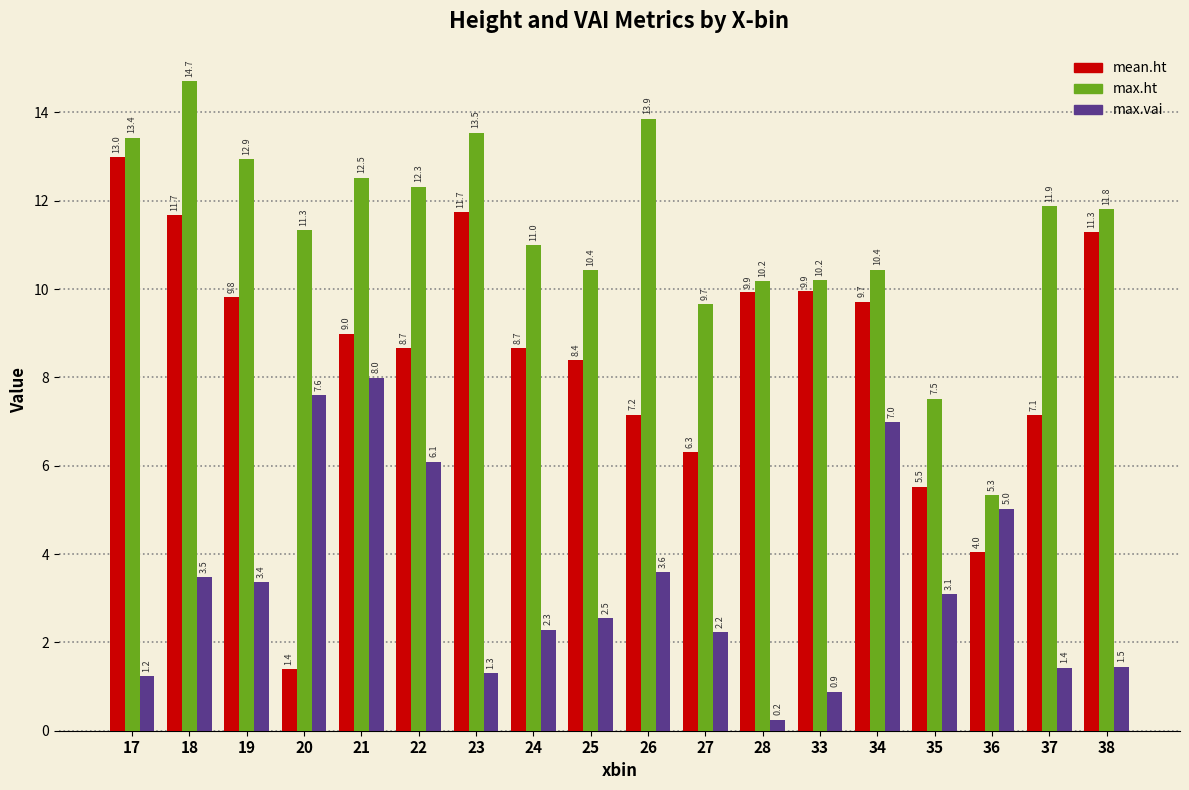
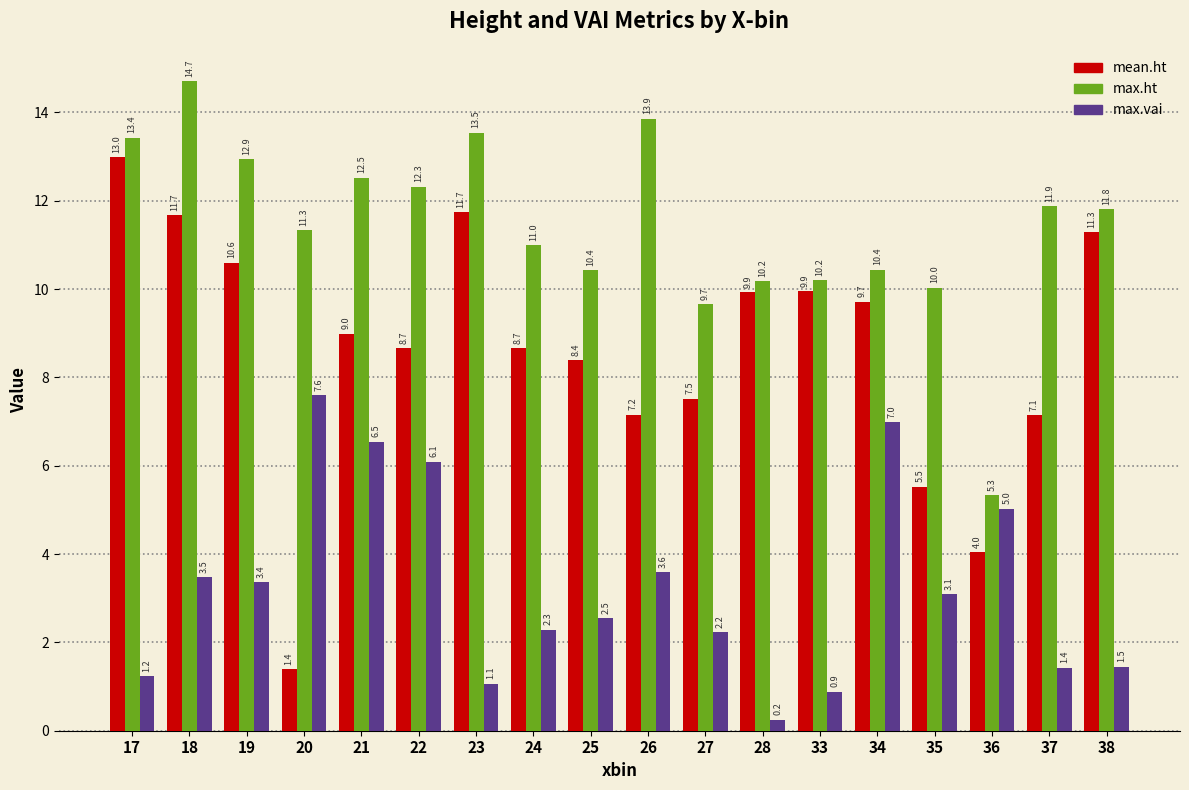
mean.ht, 19: 9.8 -> 10.6
max.vai, 21: 8.0 -> 6.5
max.vai, 23: 1.3 -> 1.1
mean.ht, 27: 6.3 -> 7.5
max.ht, 35: 7.5 -> 10.0
